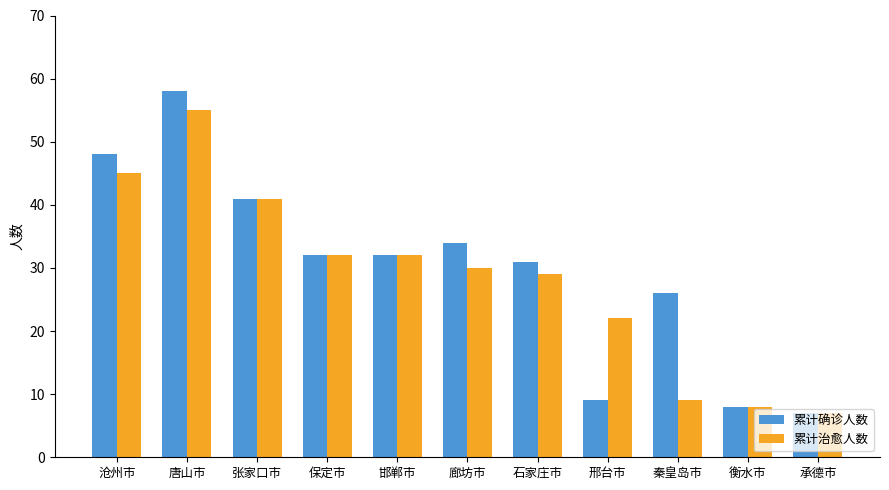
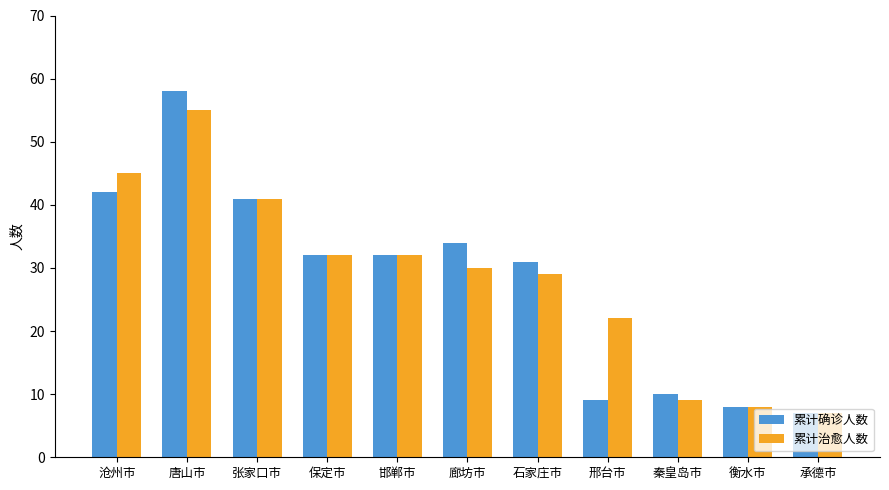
累计确诊人数, 沧州市: 48 -> 42
累计确诊人数, 秦皇岛市: 26 -> 10
